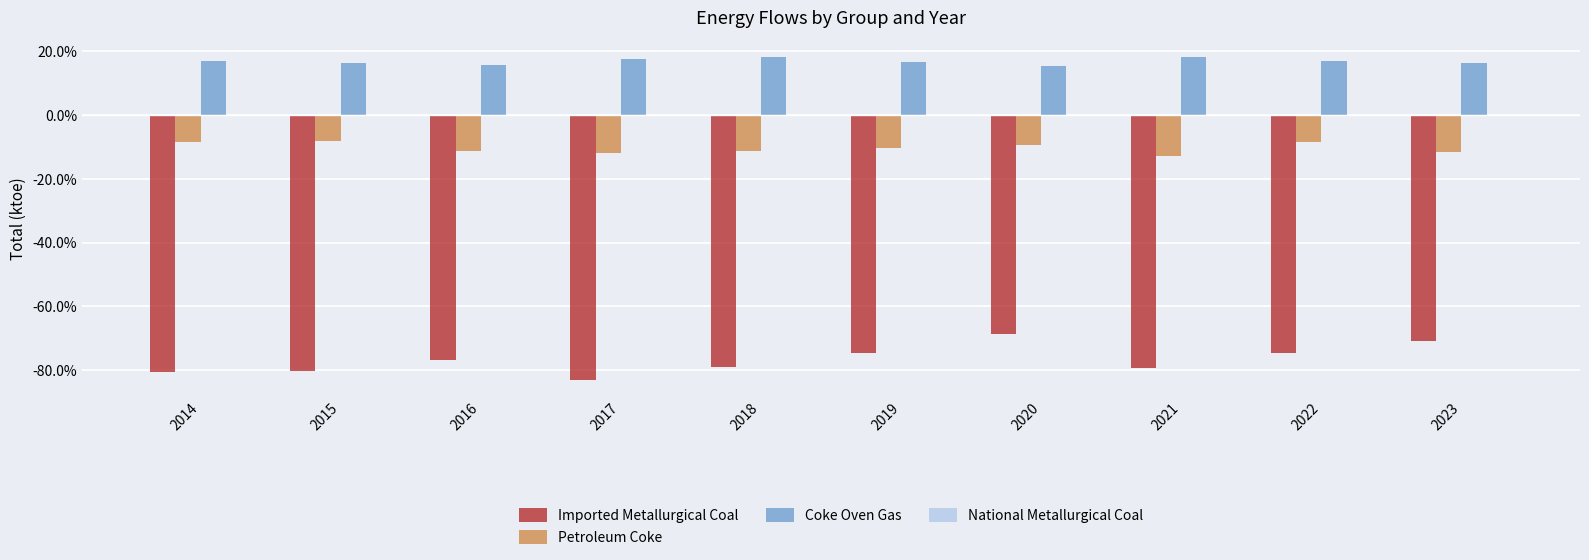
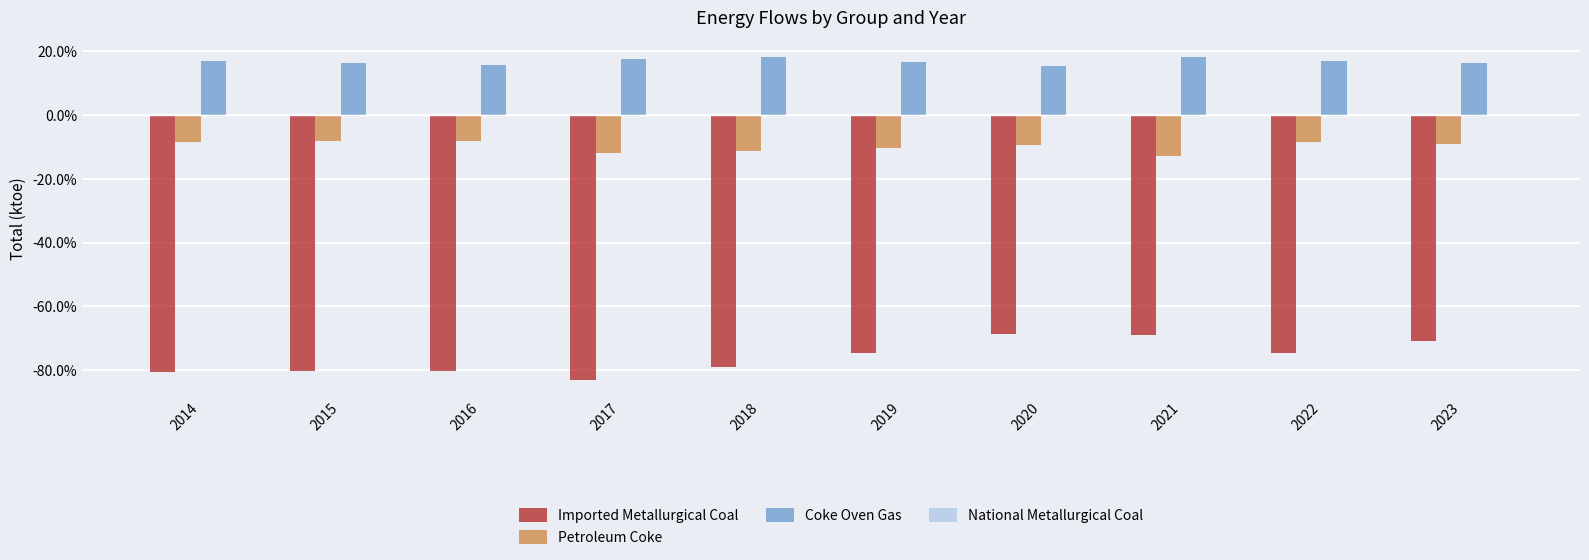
Imported Metallurgical Coal, 2016: -77% -> -80%
Petroleum Coke, 2016: -11% -> -8%
Imported Metallurgical Coal, 2021: -79% -> -69%
Petroleum Coke, 2023: -12% -> -9%
